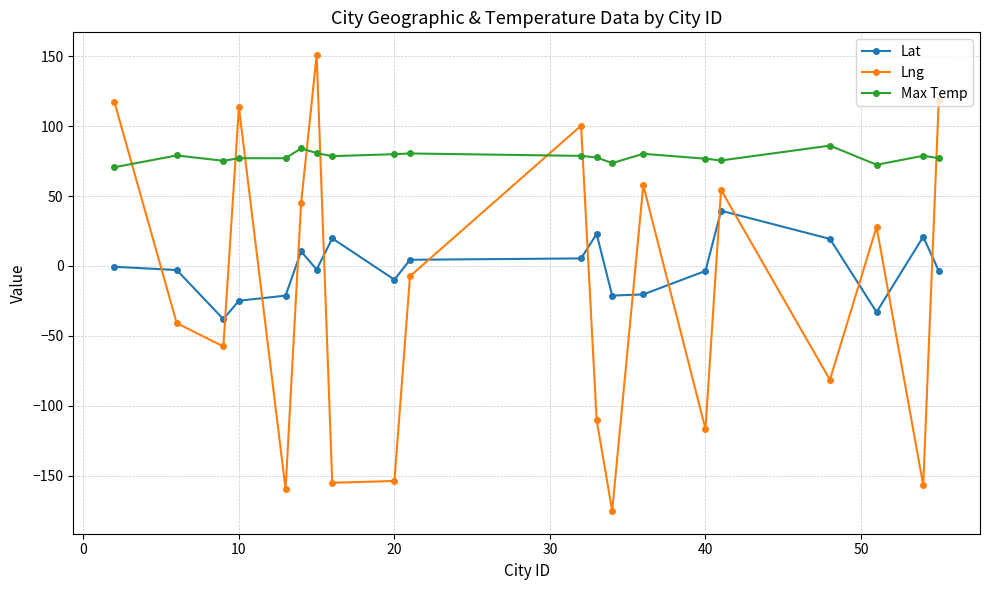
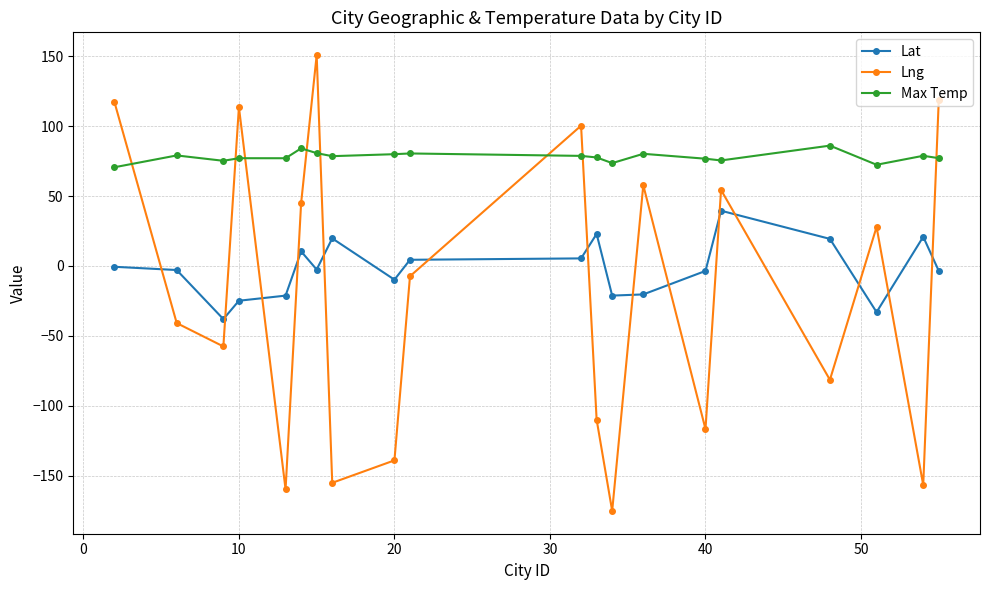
Lng, 20: -154 -> -139
